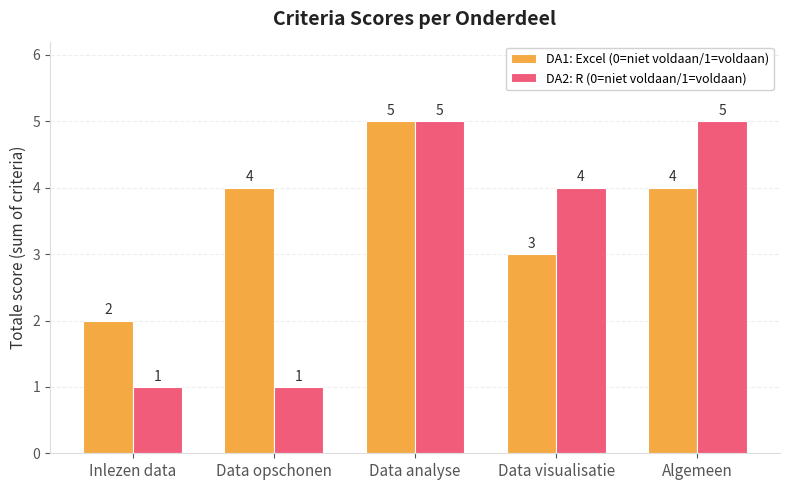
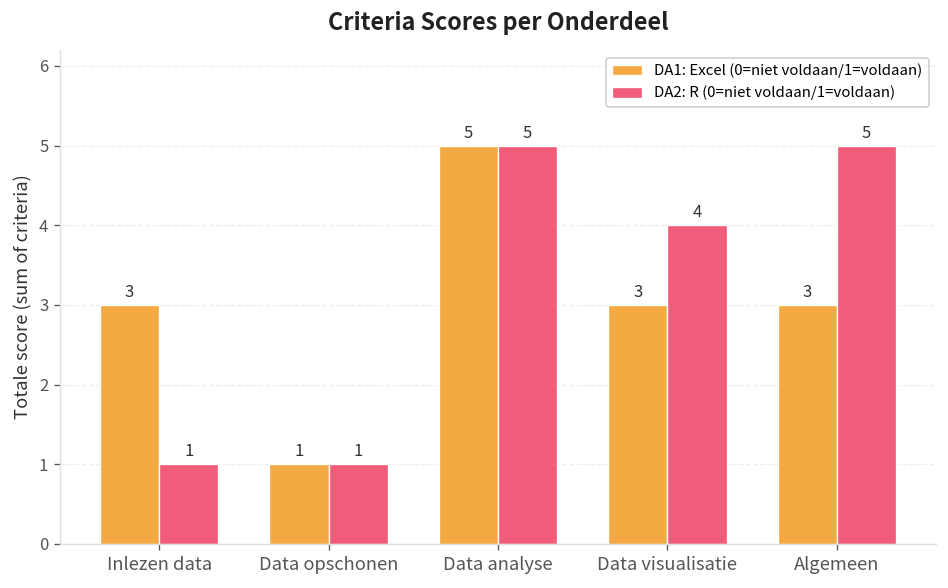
DA1: Excel (0=niet voldaan/1=voldaan), Inlezen data: 2 -> 3
DA1: Excel (0=niet voldaan/1=voldaan), Data opschonen: 4 -> 1
DA1: Excel (0=niet voldaan/1=voldaan), Algemeen: 4 -> 3
